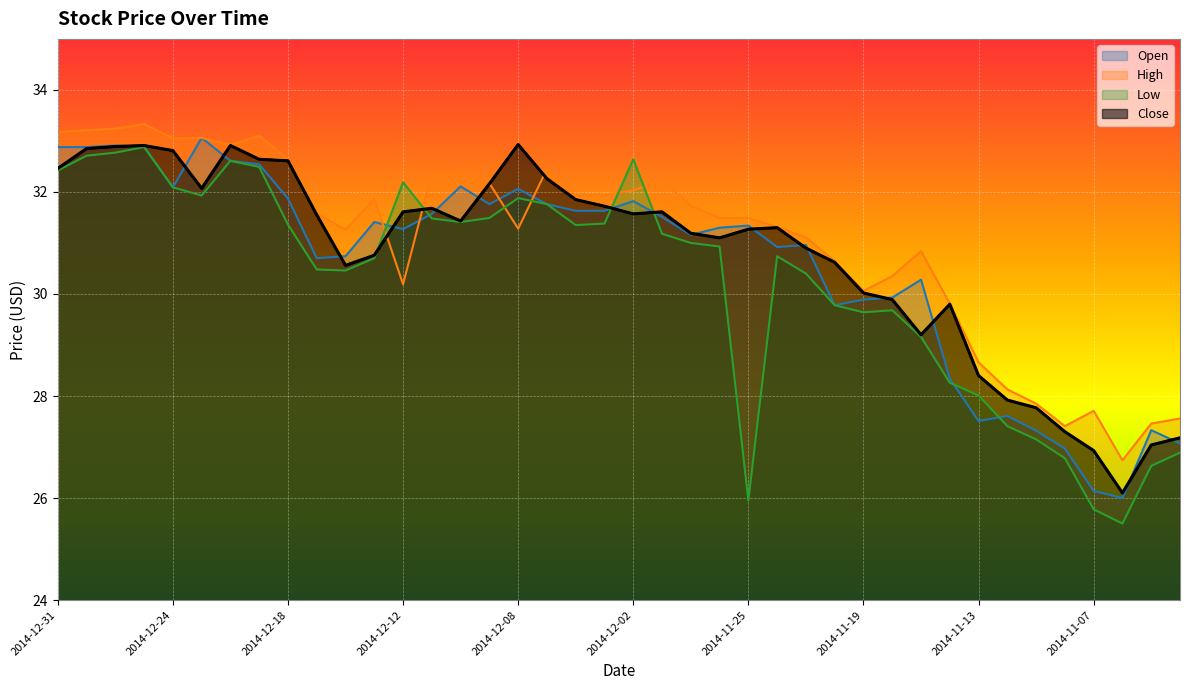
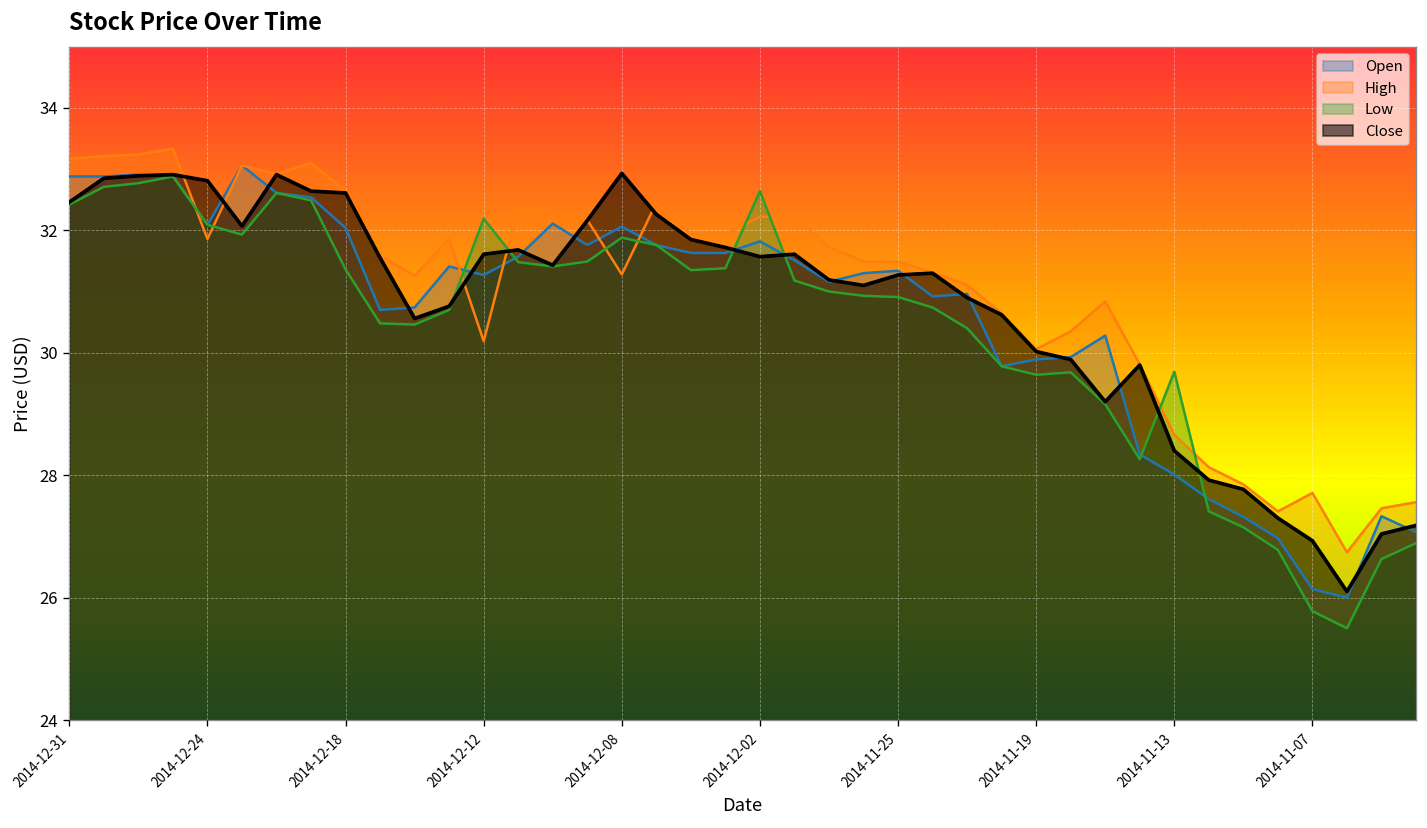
High, 2014-12-24: 33.1 -> 31.9
Open, 2014-12-18: 31.9 -> 32.0
High, 2014-12-02: 32.0 -> 32.2
Low, 2014-11-25: 26.0 -> 30.9
Open, 2014-11-13: 27.5 -> 28.0
Low, 2014-11-13: 28.0 -> 29.7
